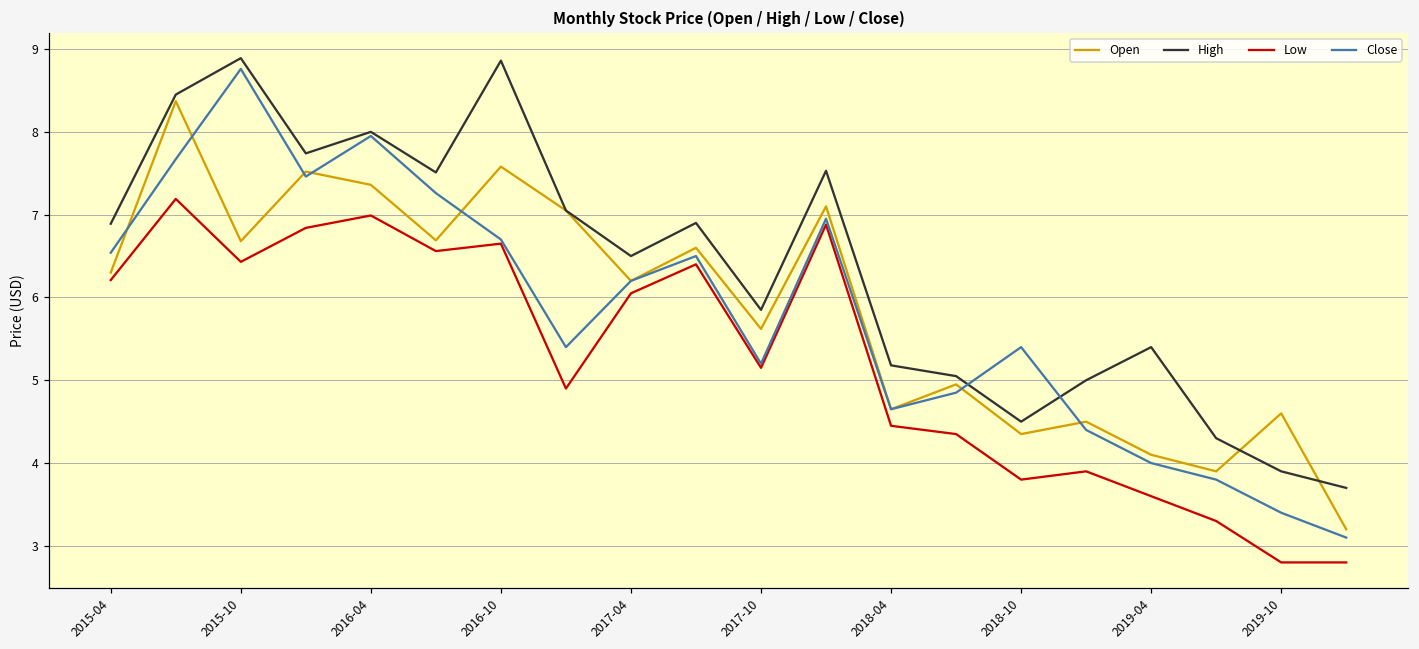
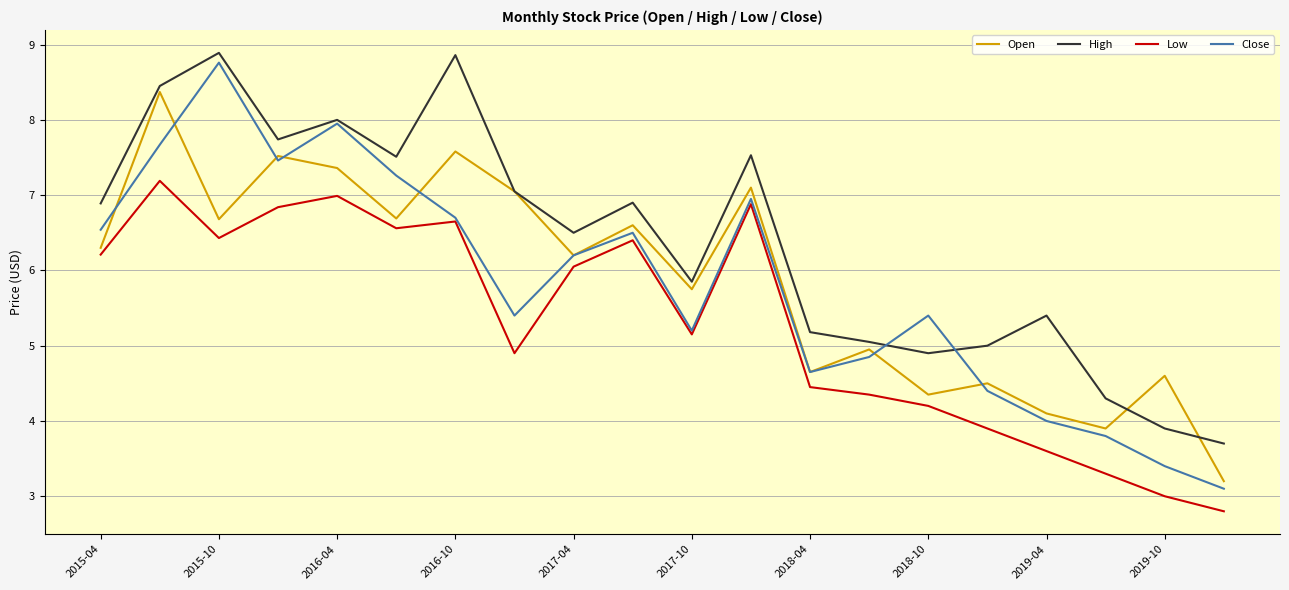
Open, 2017-10: 5.6 -> 5.8
High, 2018-10: 4.5 -> 4.9
Low, 2018-10: 3.8 -> 4.2
Low, 2019-10: 2.8 -> 3.0
